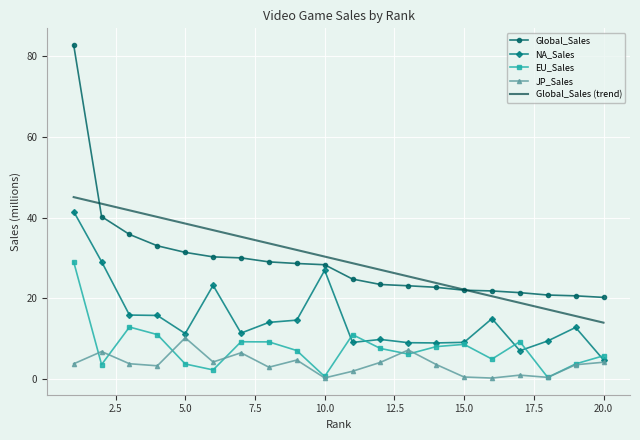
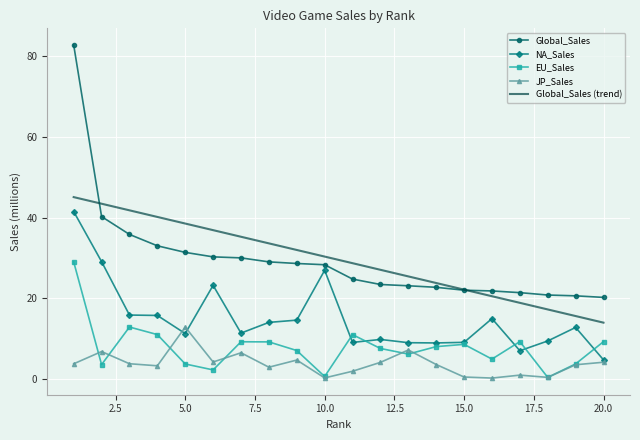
JP_Sales, 5.0: 10 -> 13
EU_Sales, 20.0: 6 -> 9
